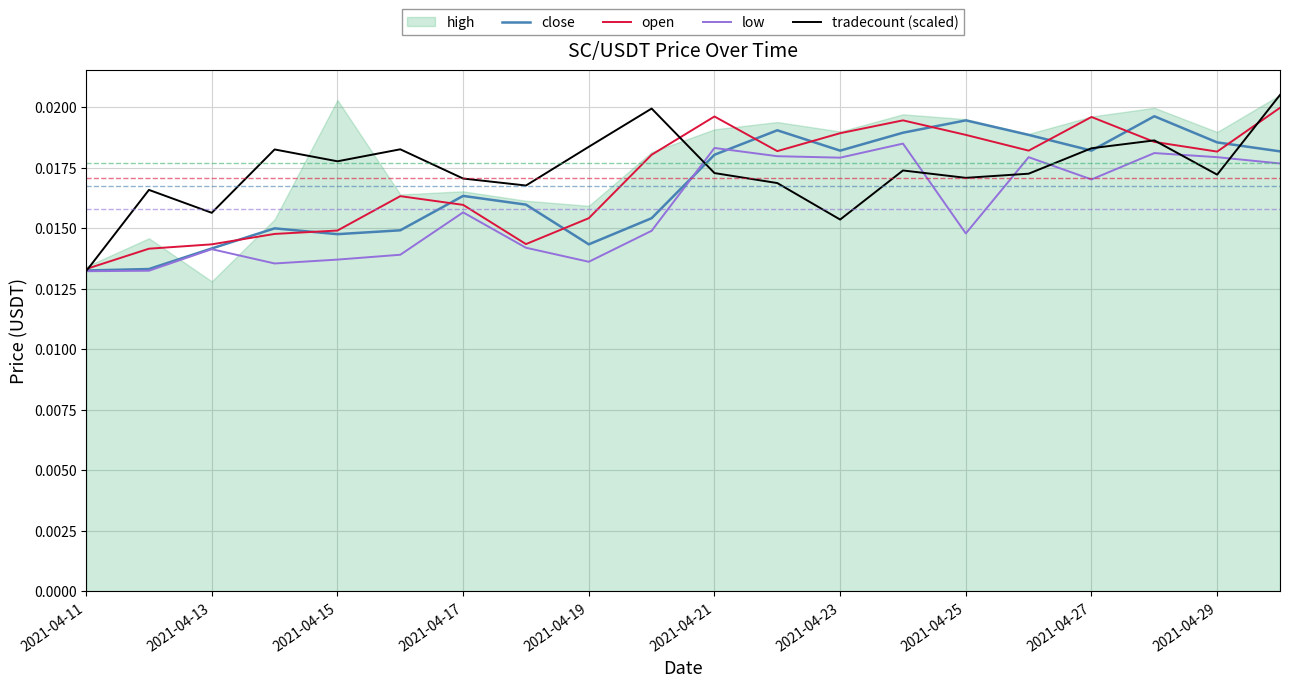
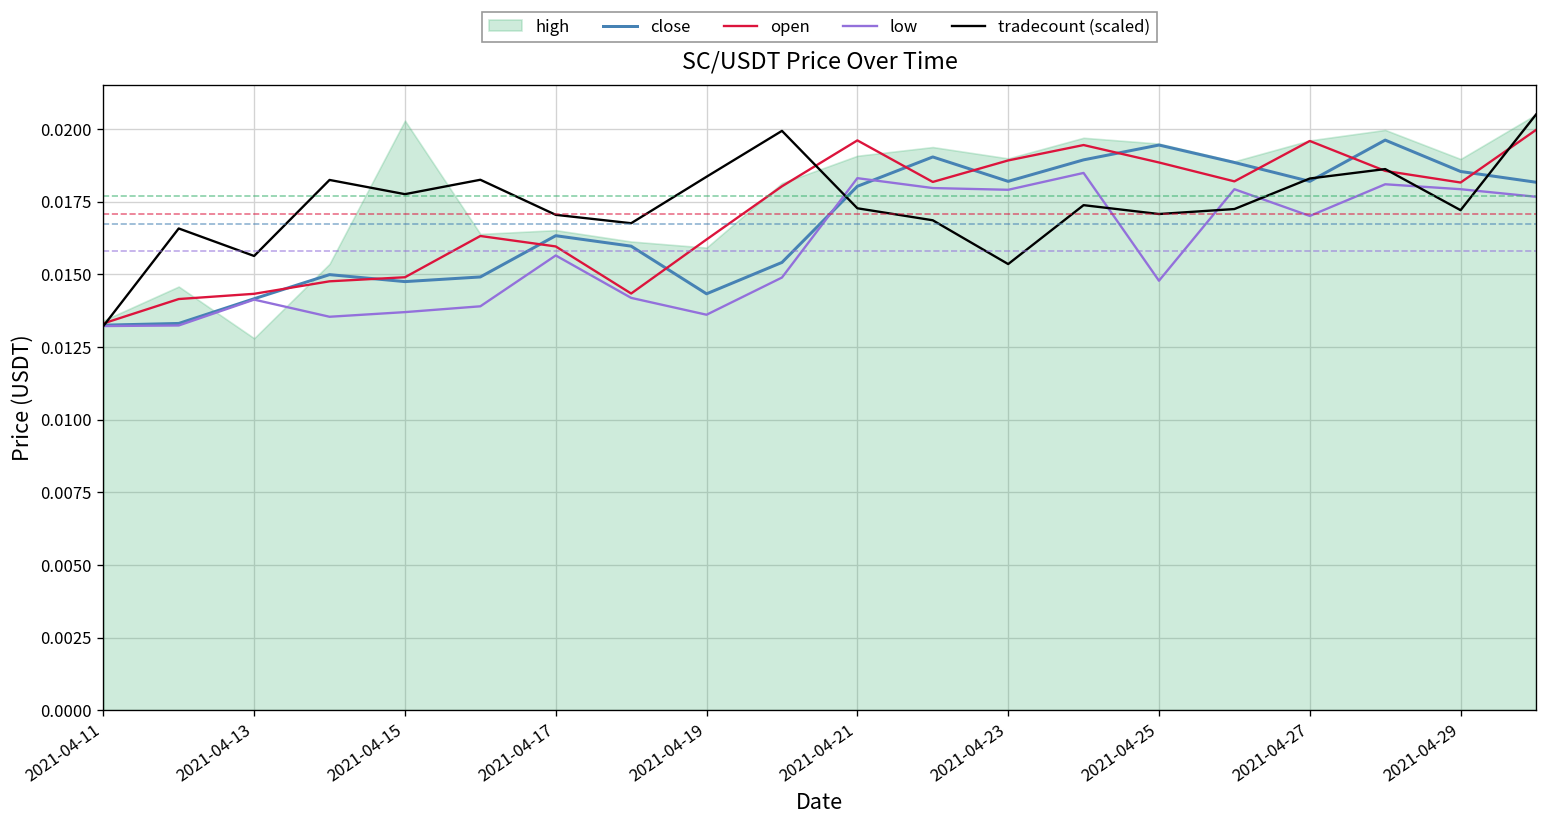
open, 2021-04-19: 0.0154 -> 0.0162
